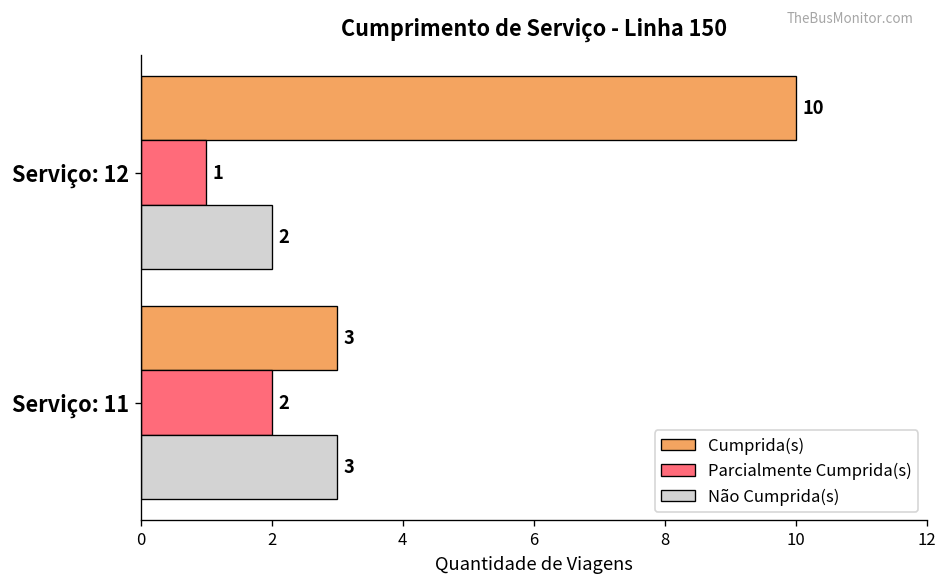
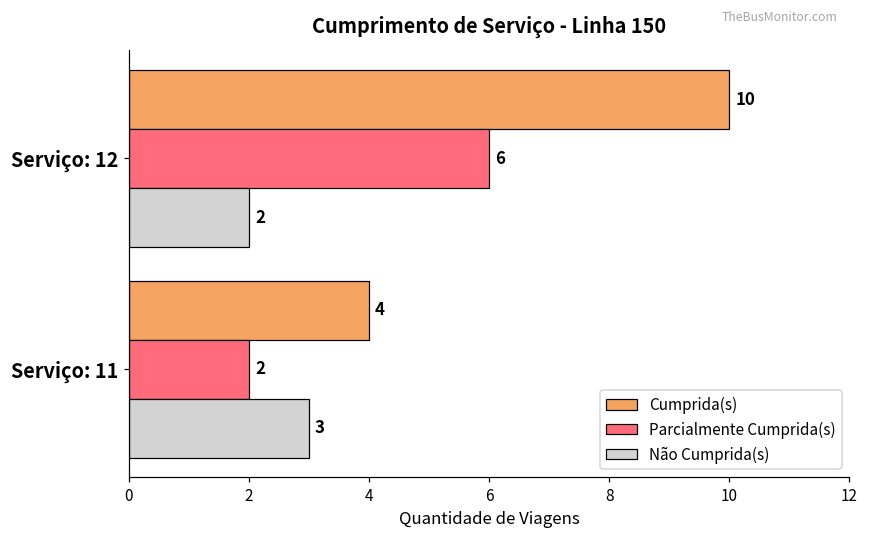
Parcialmente Cumprida(s), Serviço: 12: 1 -> 6
Cumprida(s), Serviço: 11: 3 -> 4
